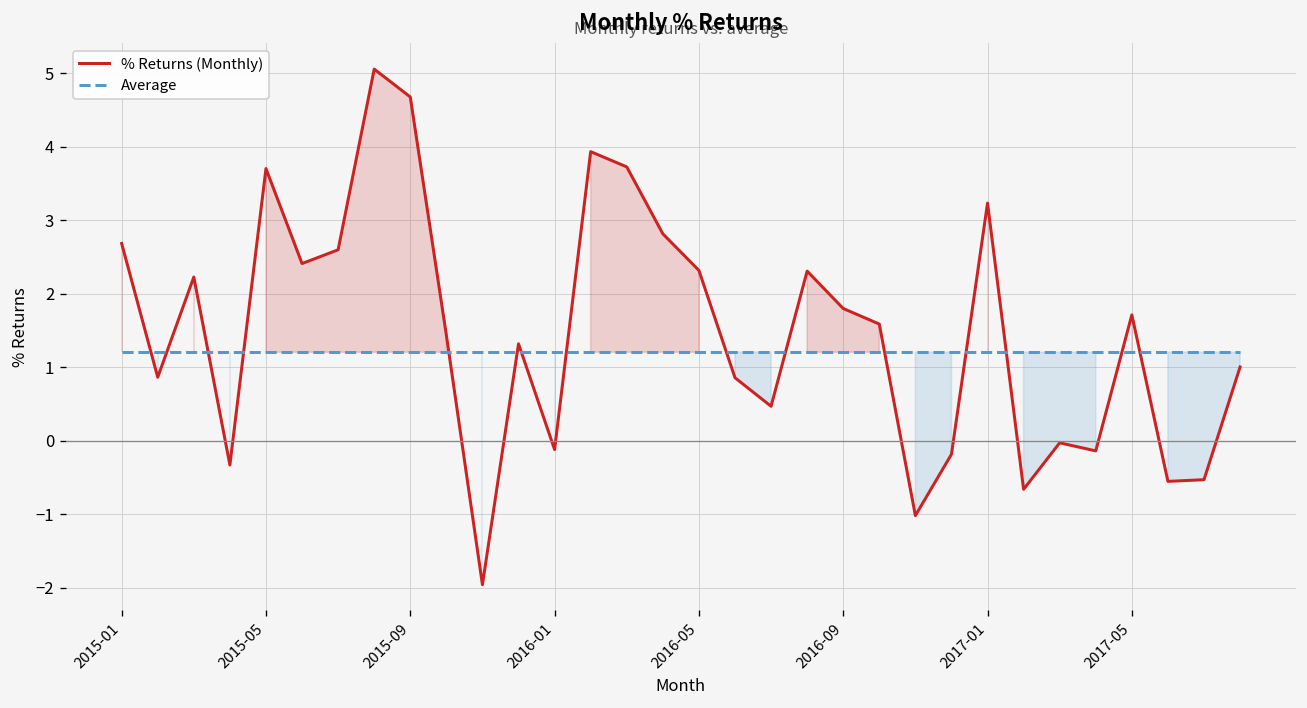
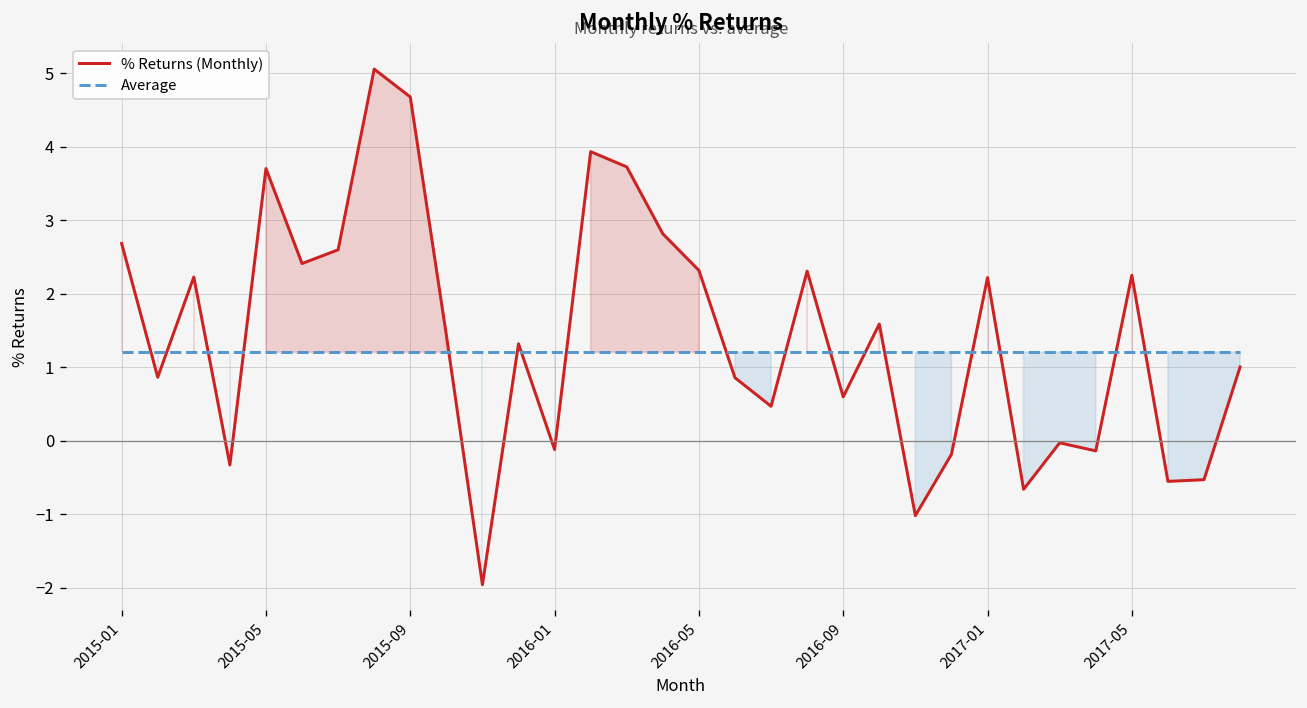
% Returns (Monthly), 2016-09: 1.8 -> 0.6
% Returns (Monthly), 2017-01: 3.2 -> 2.2
% Returns (Monthly), 2017-05: 1.7 -> 2.3
